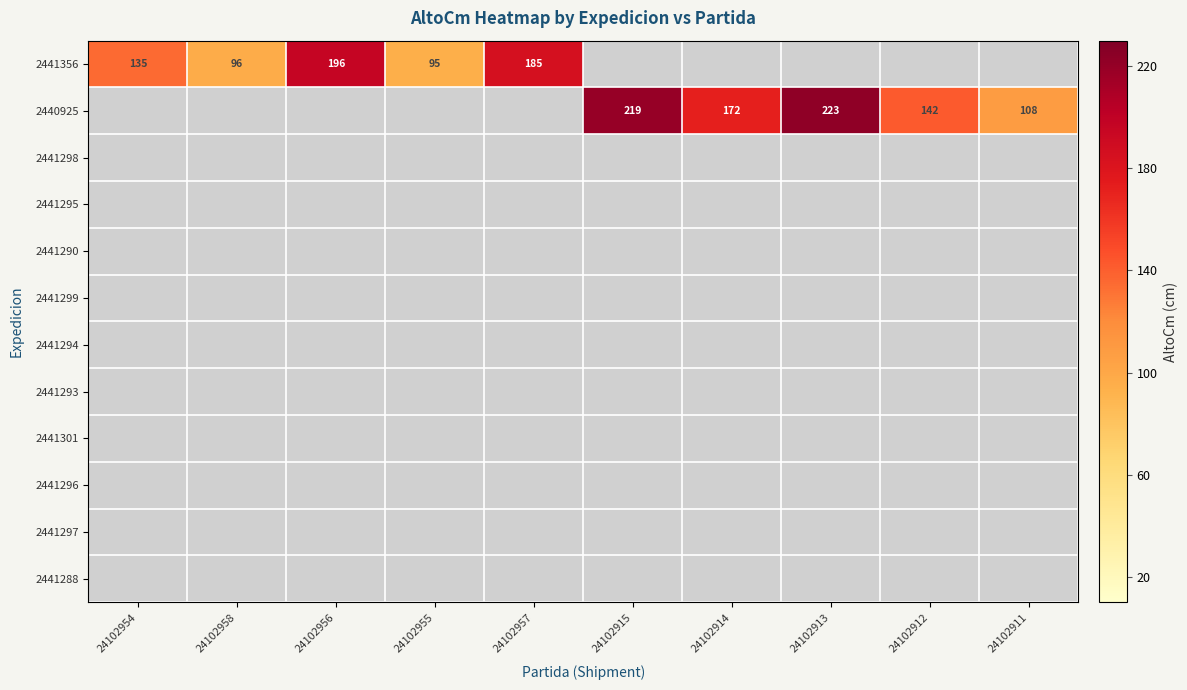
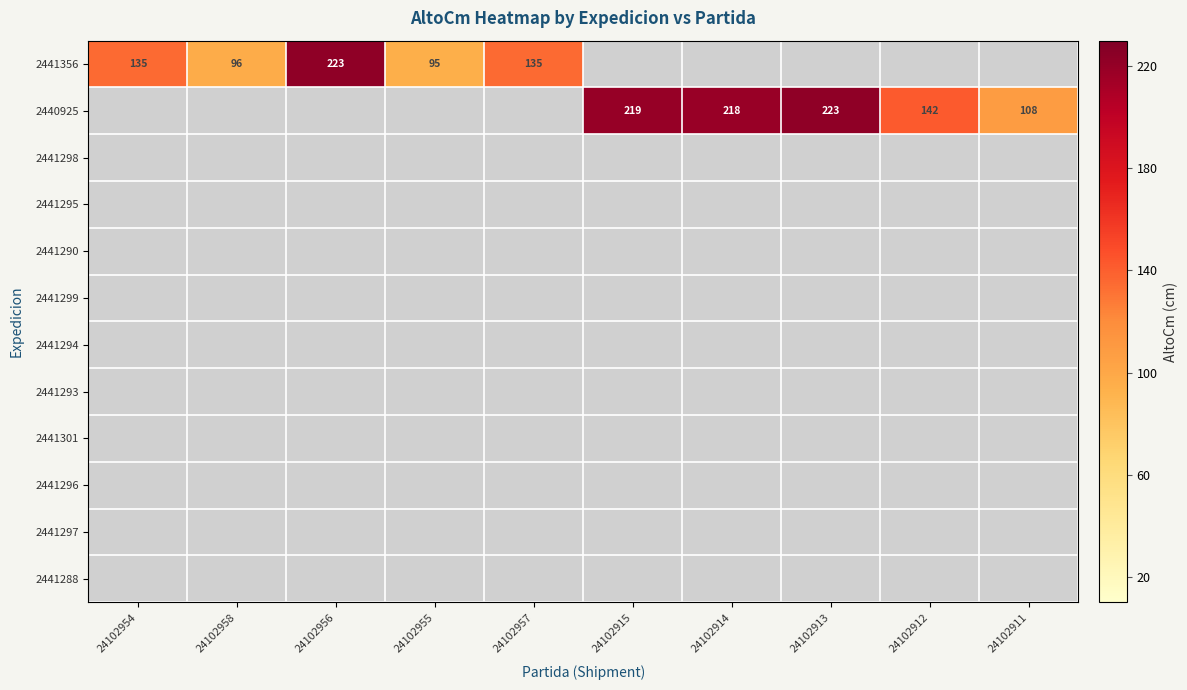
2441356, 24102956: 196 -> 223
2441356, 24102957: 185 -> 135
2440925, 24102914: 172 -> 218
